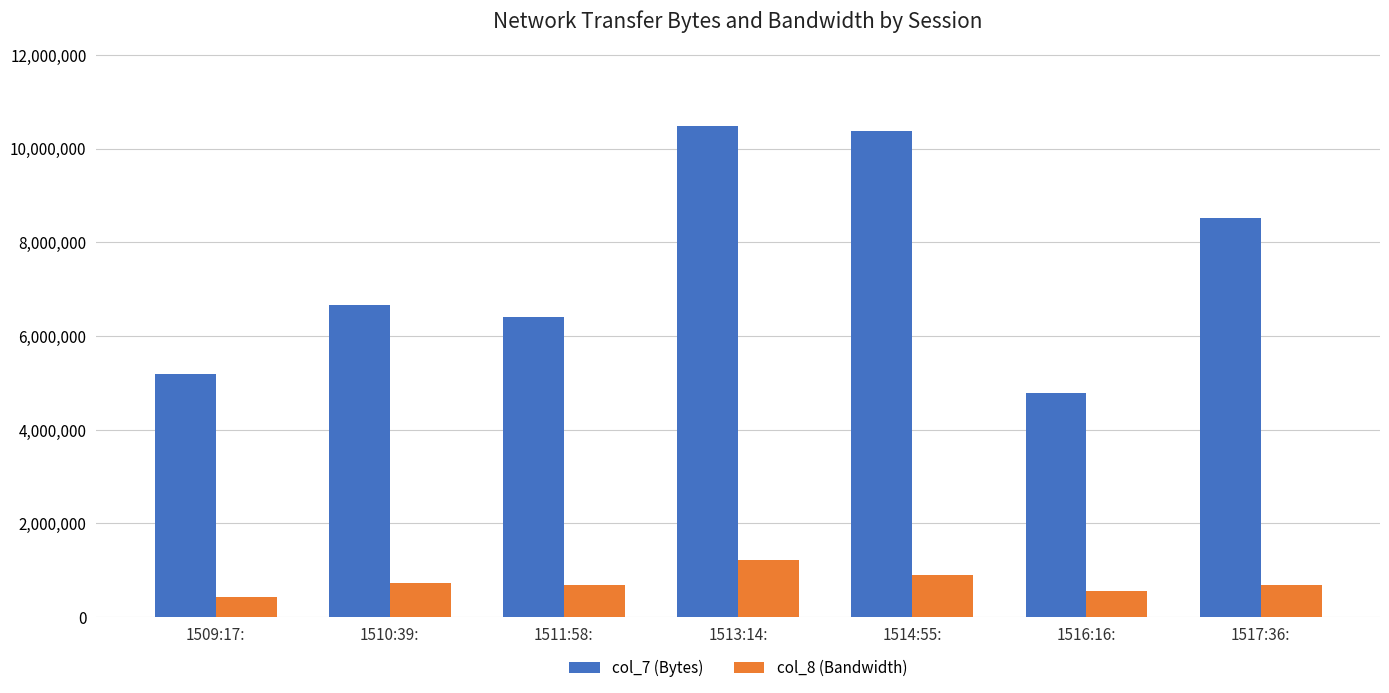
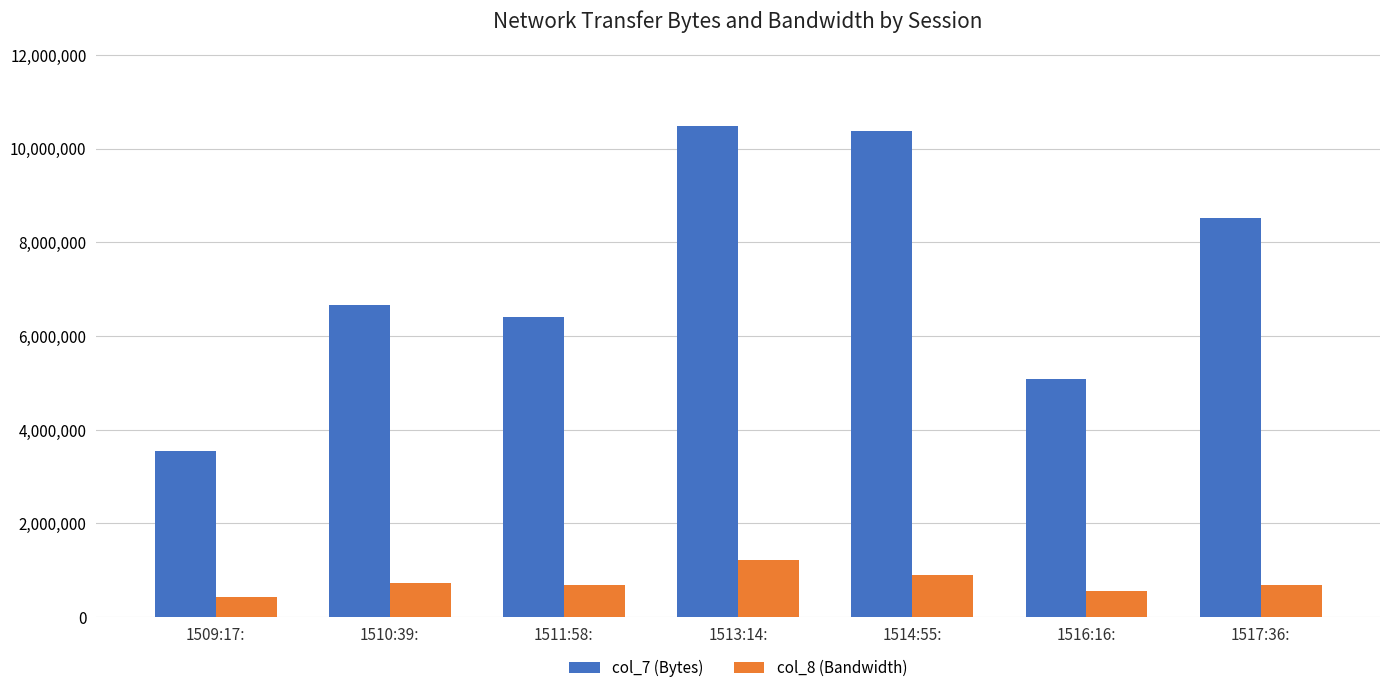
col_7 (Bytes), 1509:17:: 5,200,000 -> 3,500,000
col_7 (Bytes), 1516:16:: 4,800,000 -> 5,100,000
